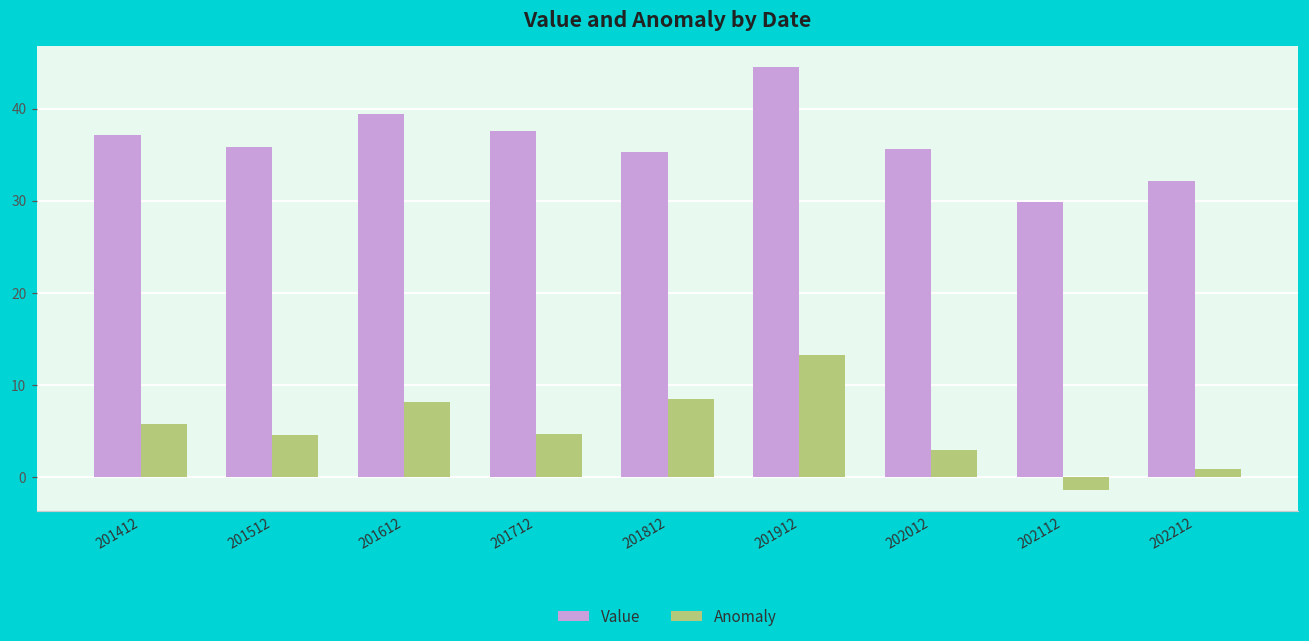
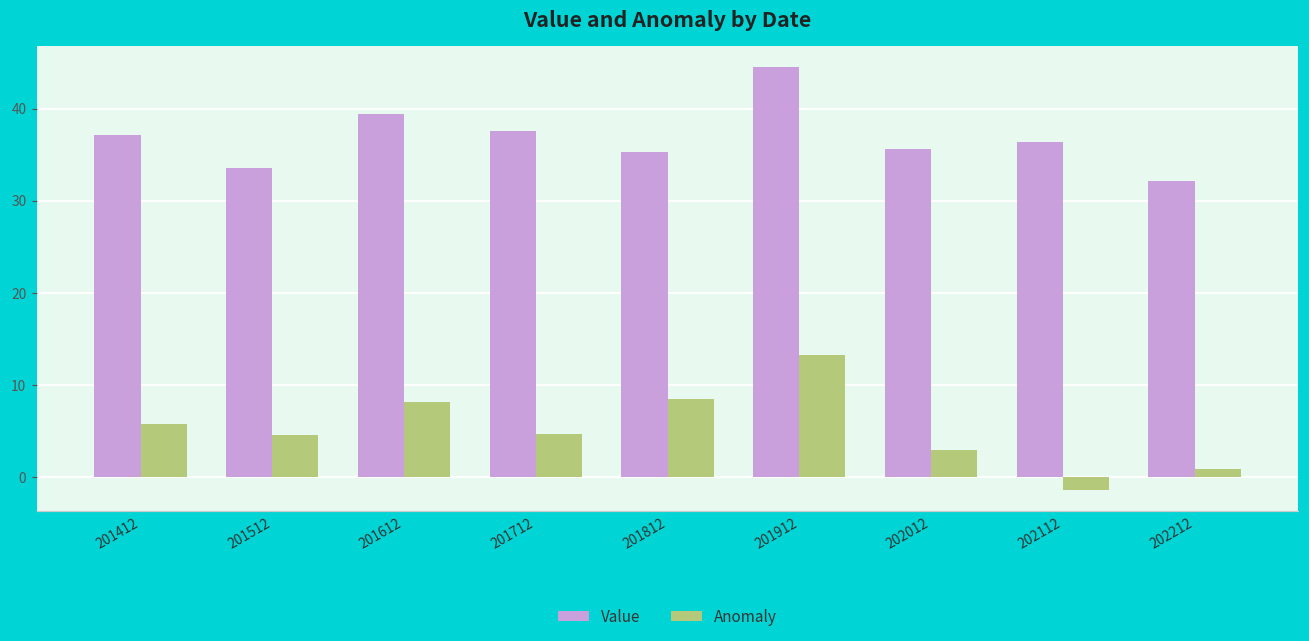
Value, 201512: 36 -> 34
Value, 202112: 30 -> 36
